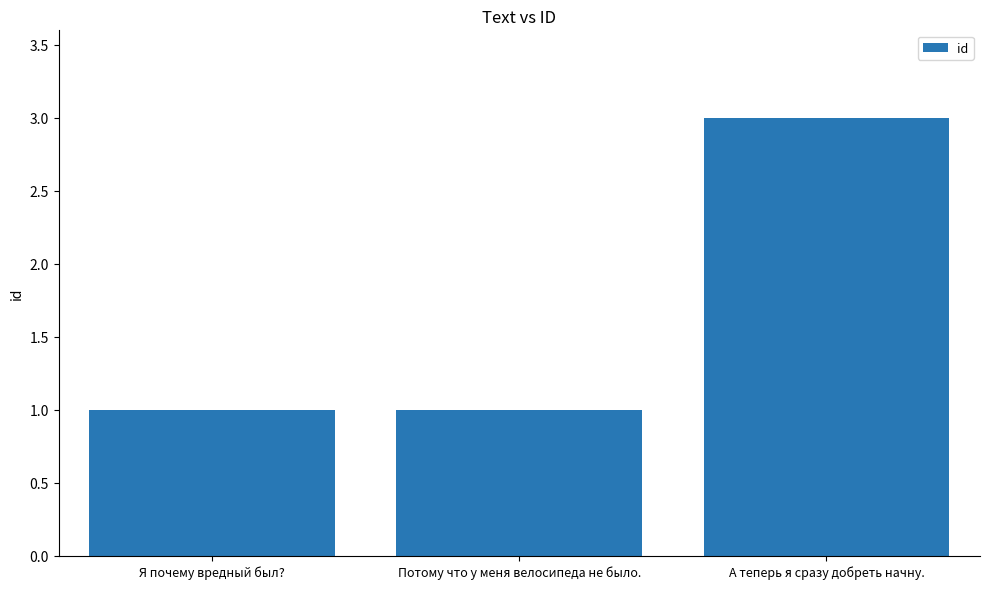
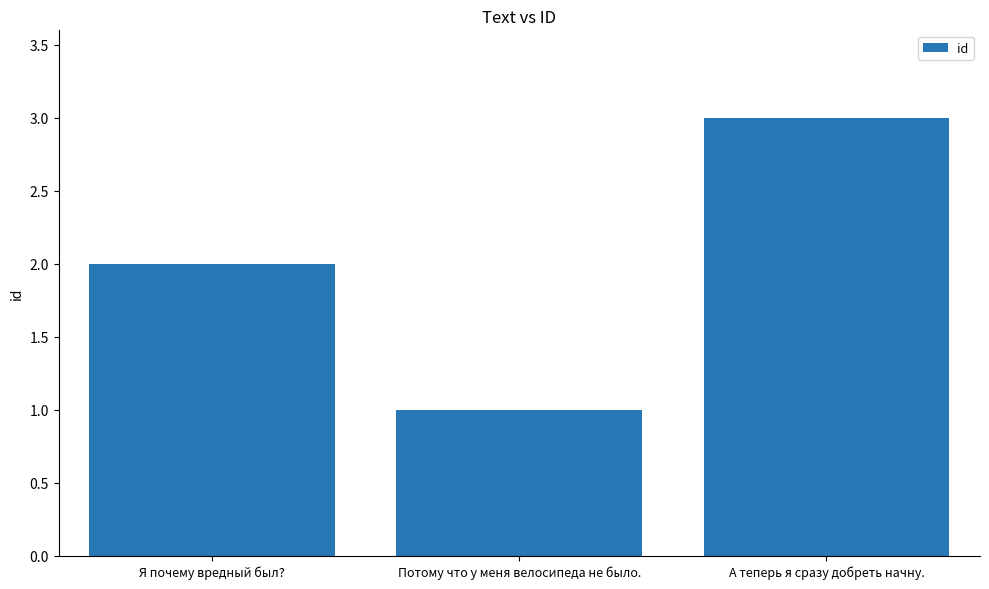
Я почему вредный был?: 1 -> 2
